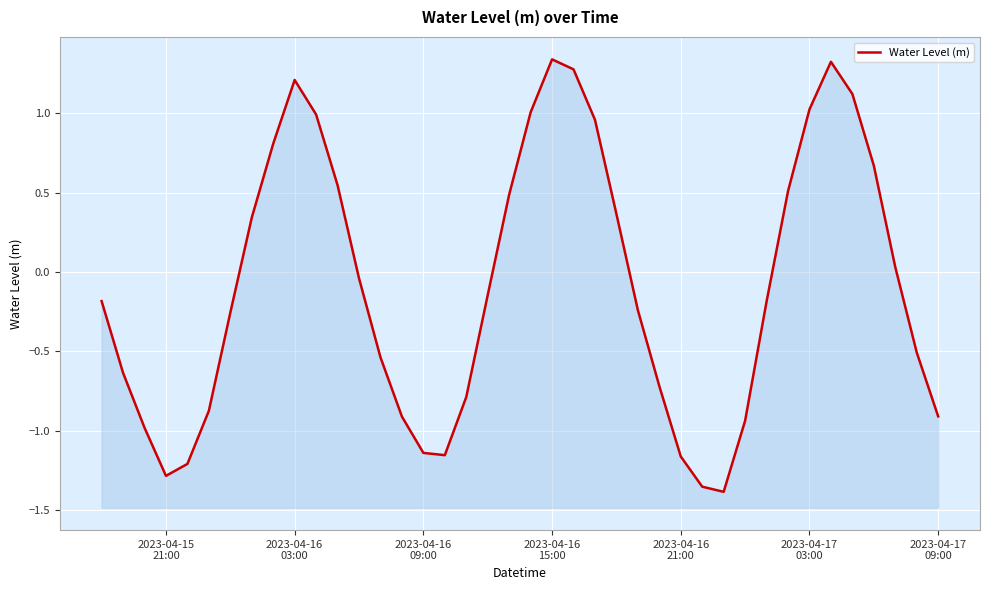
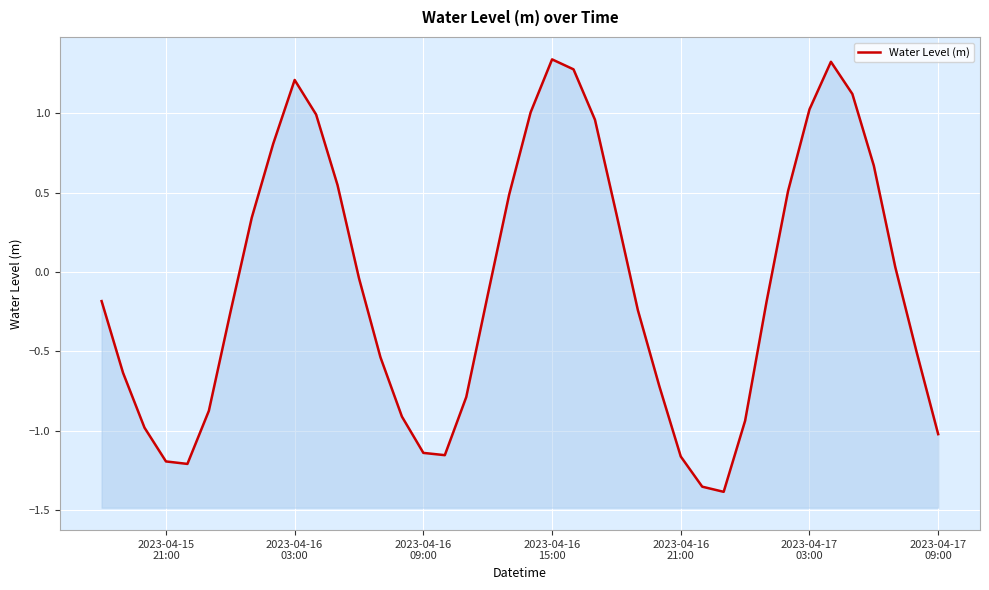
2023-04-15 21:00: -1.28 -> -1.19
2023-04-17 09:00: -0.91 -> -1.02
